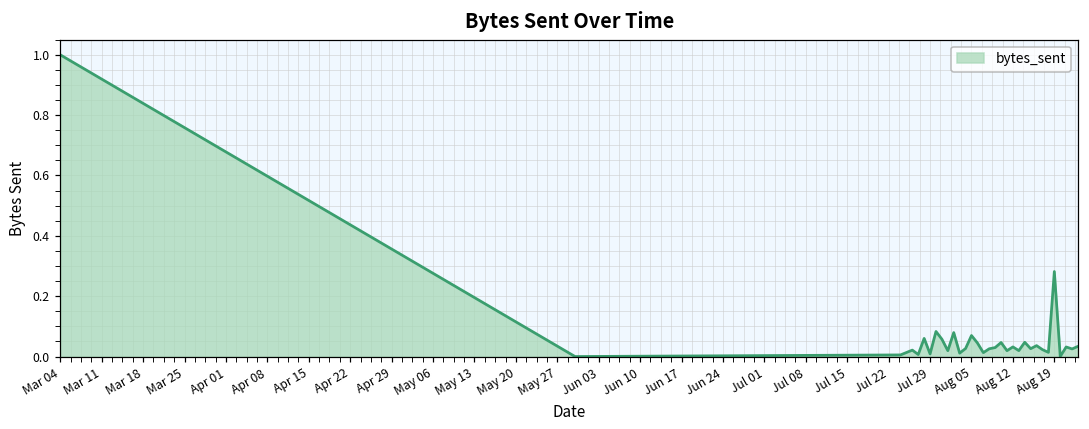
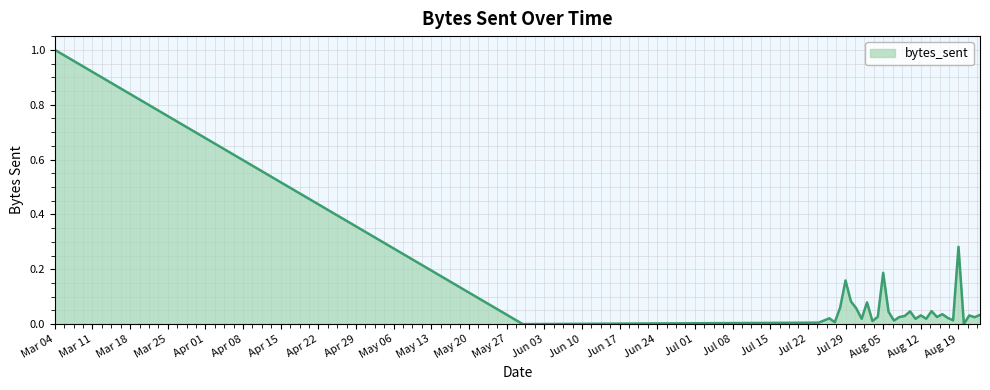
Jul 29: 0.01 -> 0.16
Aug 05: 0.07 -> 0.19
